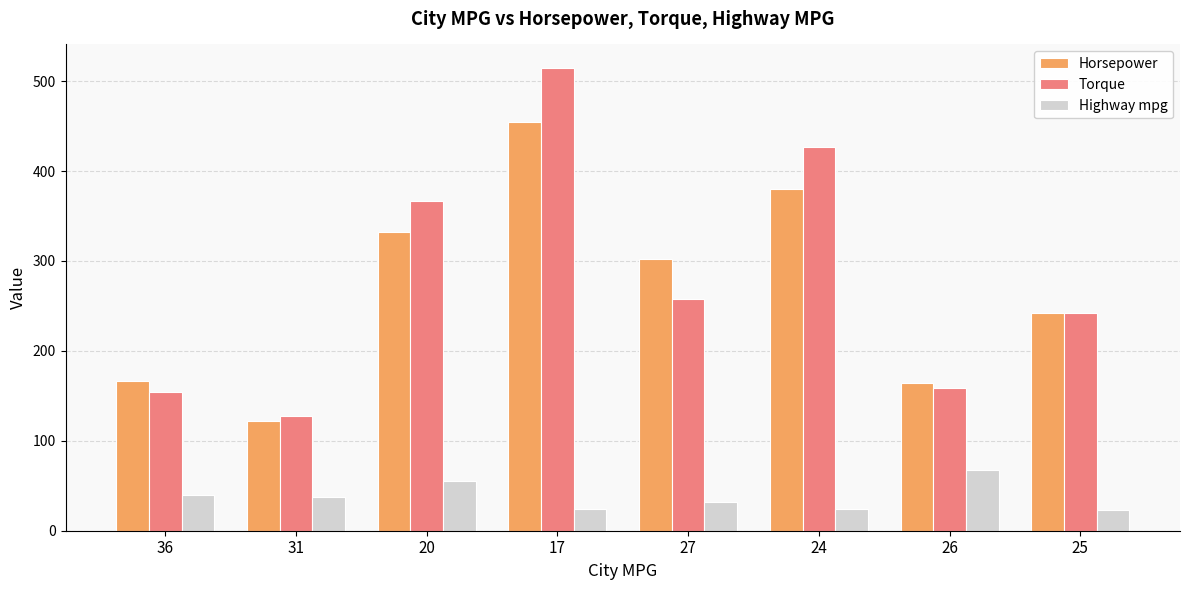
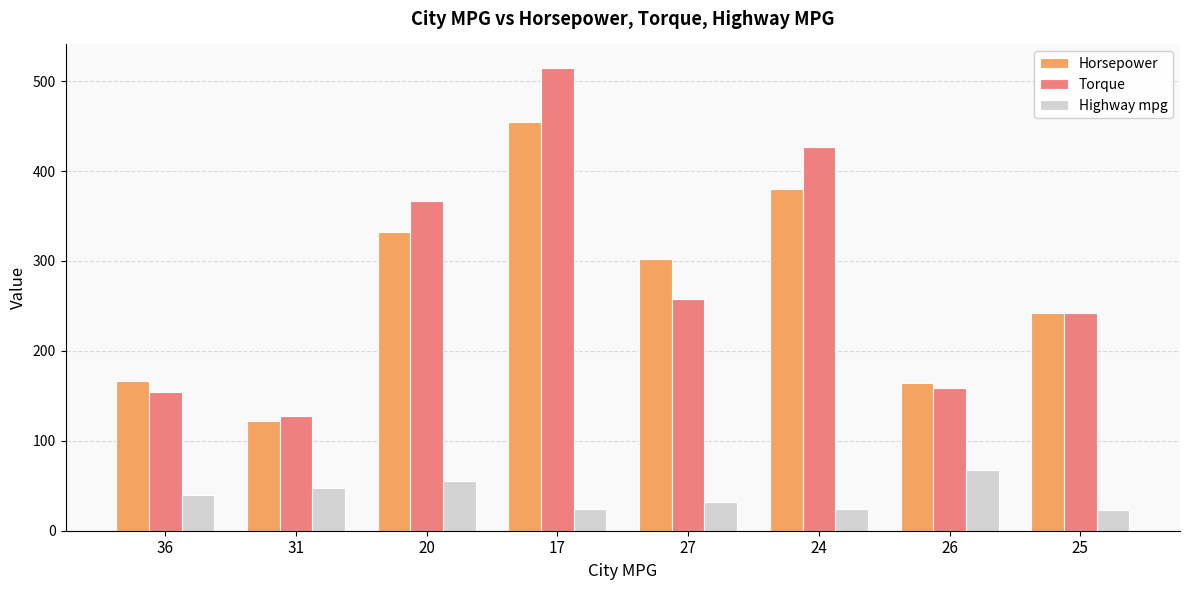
Highway mpg, 31: 40 -> 50
